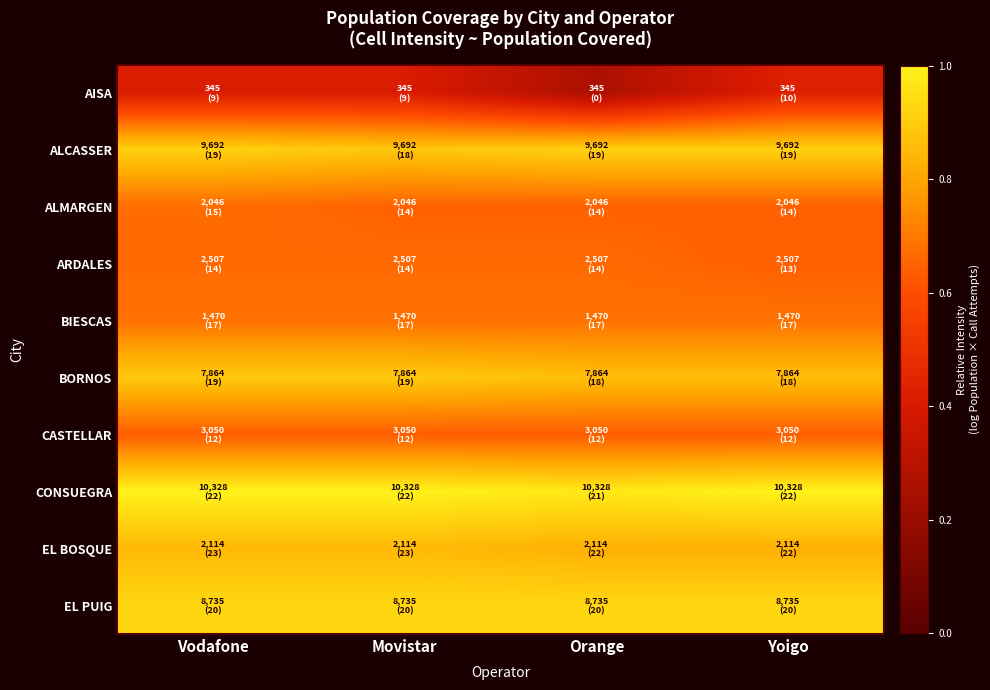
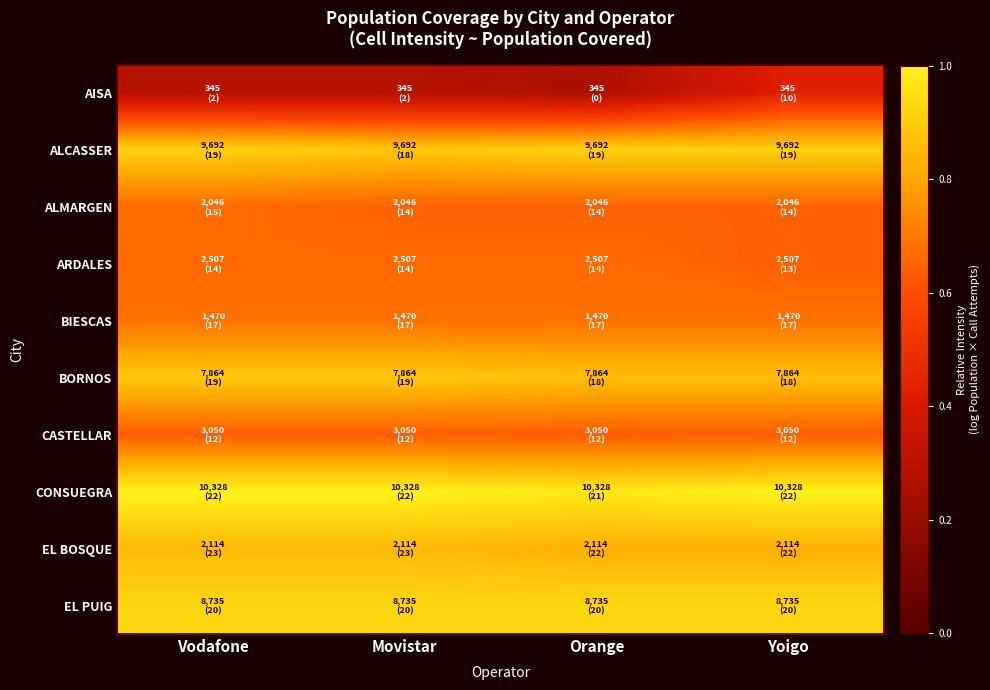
AISA, Vodafone: (9) -> (2)
AISA, Movistar: (9) -> (2)
